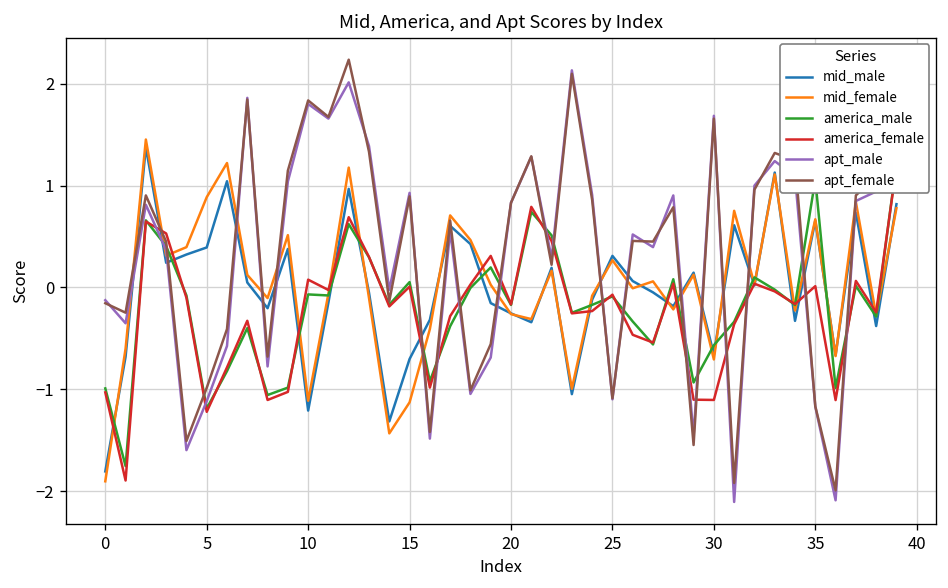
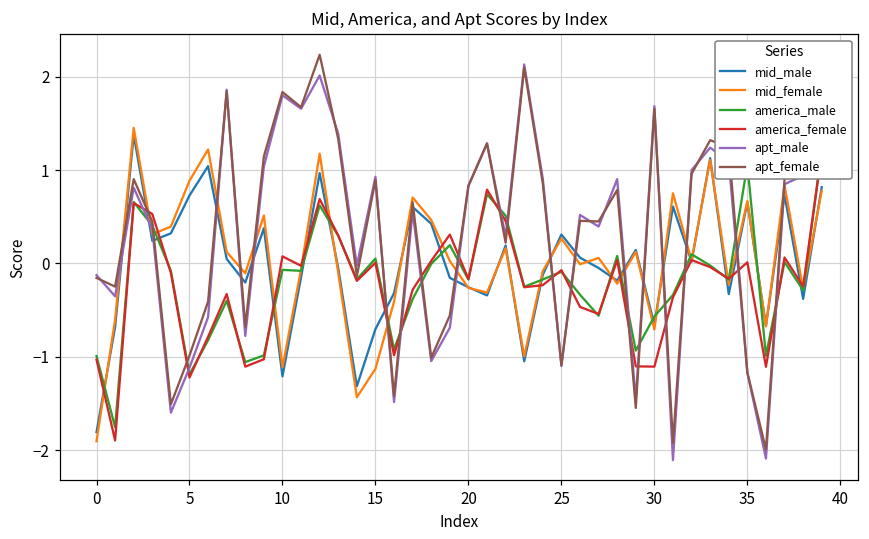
mid_male, 5: 0.4 -> 0.7
